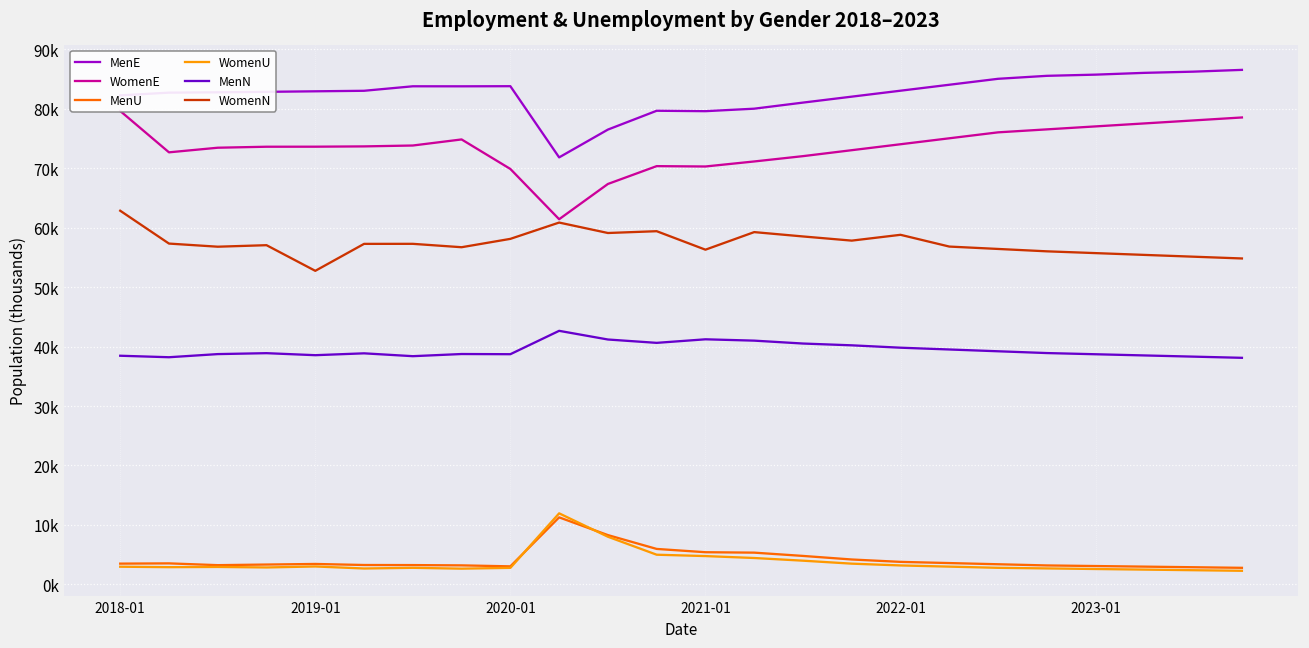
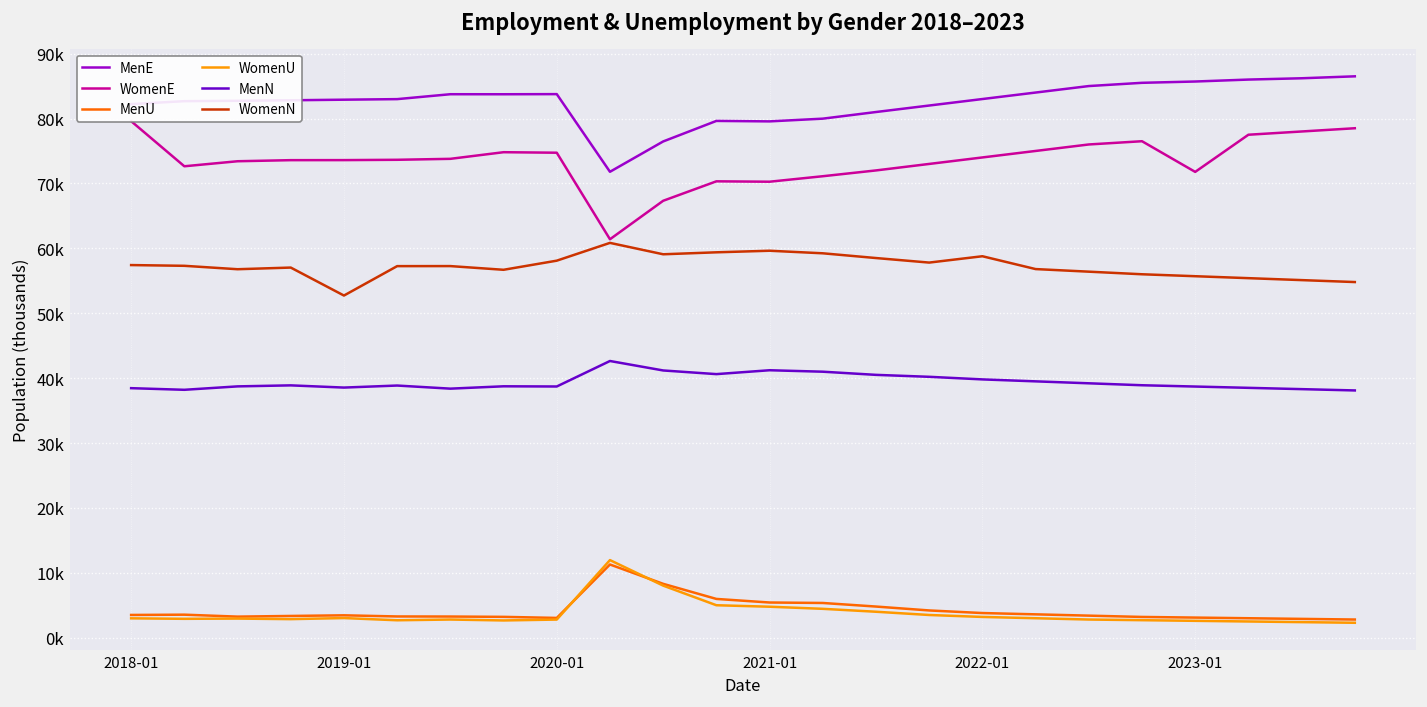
WomenN, 2018-01: 63000 -> 57000
WomenE, 2020-01: 70000 -> 75000
WomenN, 2021-01: 56000 -> 60000
WomenE, 2023-01: 77000 -> 72000
